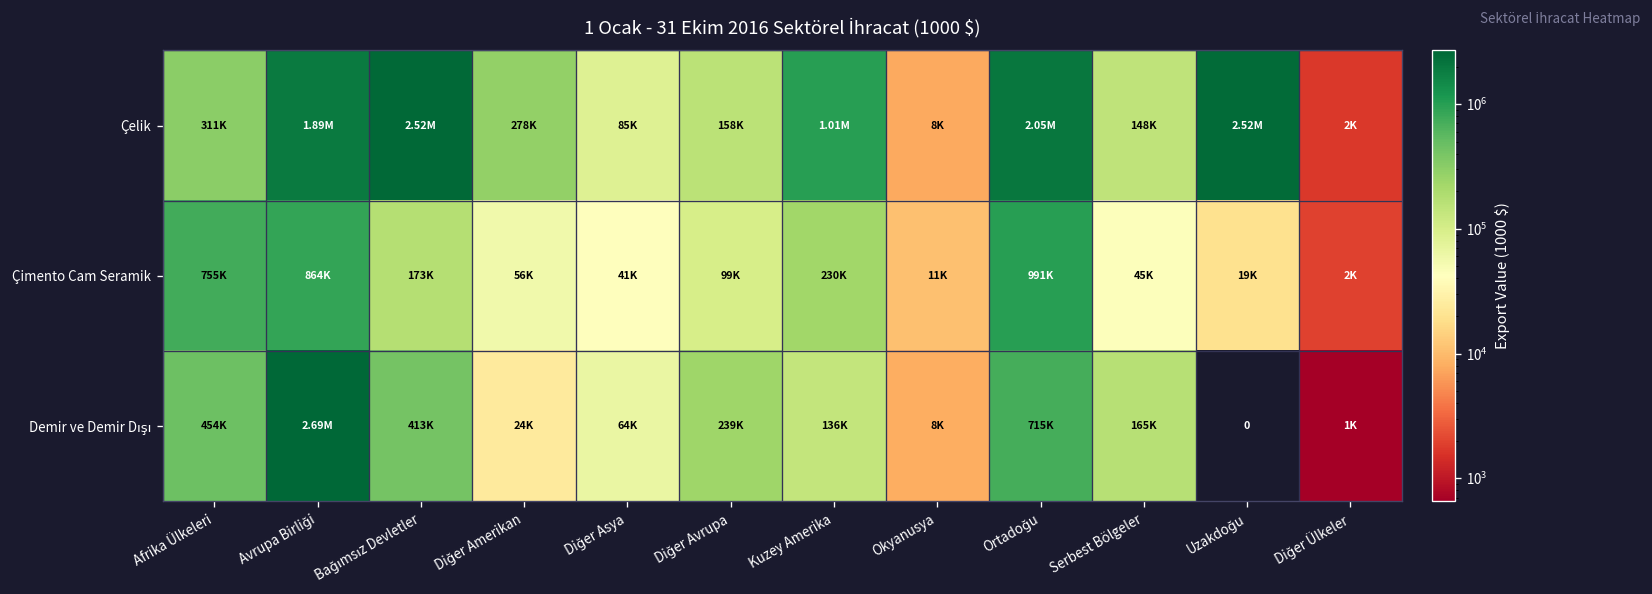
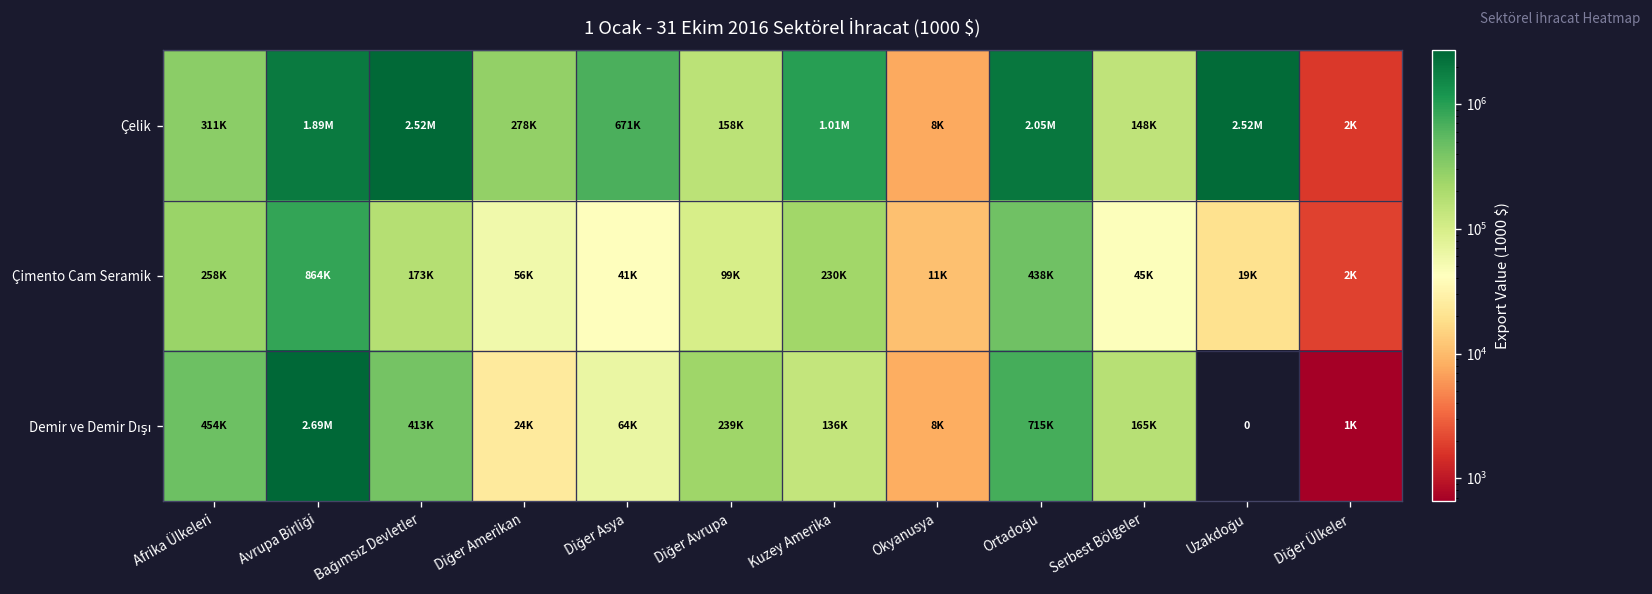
Çelik, Diğer Asya: 85K -> 671K
Çimento Cam Seramik, Afrika Ülkeleri: 755K -> 258K
Çimento Cam Seramik, Ortadoğu: 991K -> 438K
